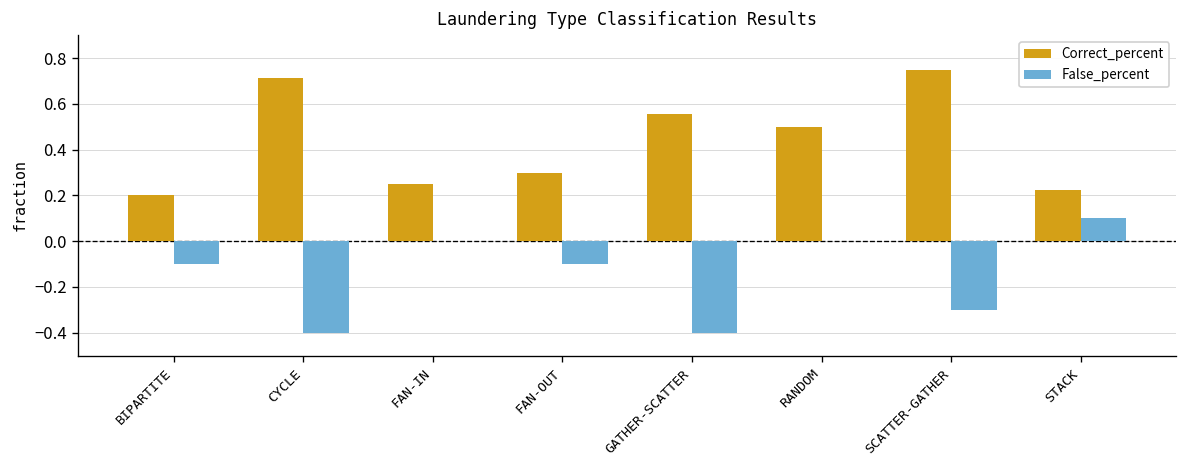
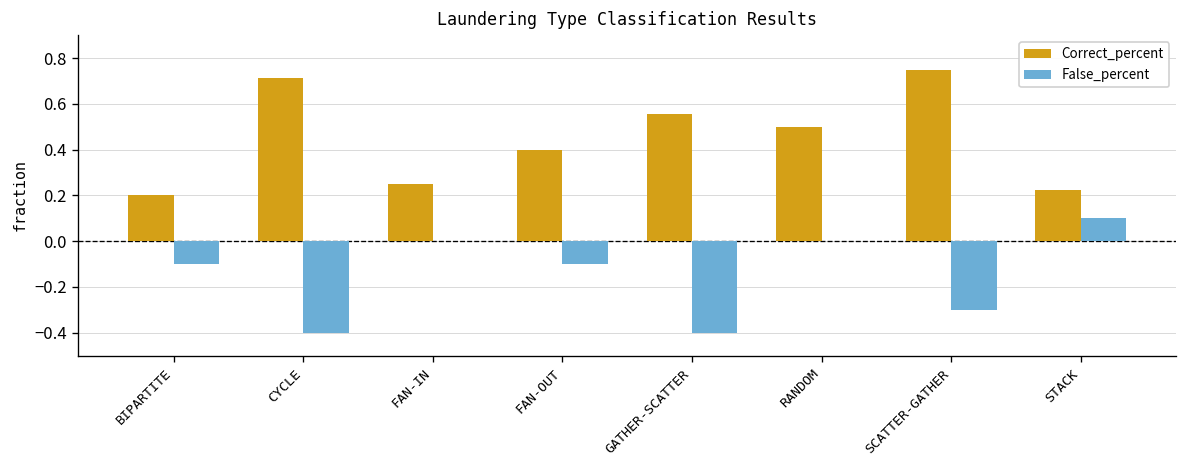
Correct_percent, FAN-OUT: 0.3 -> 0.4
